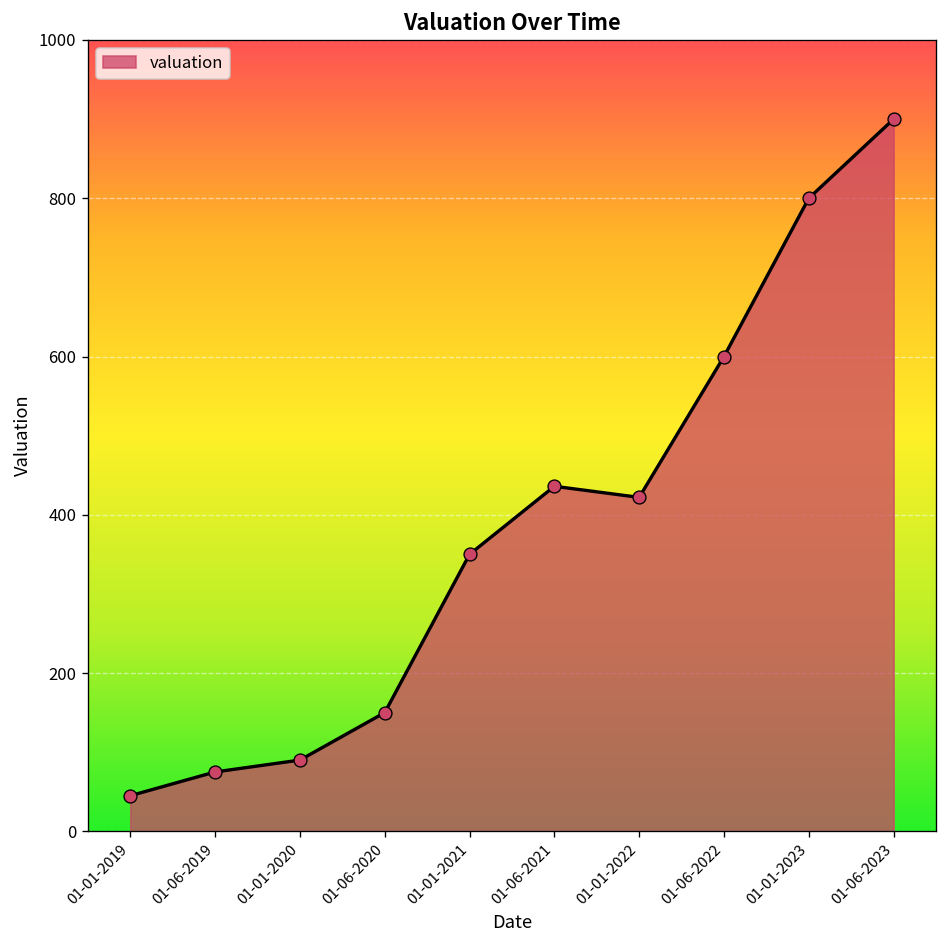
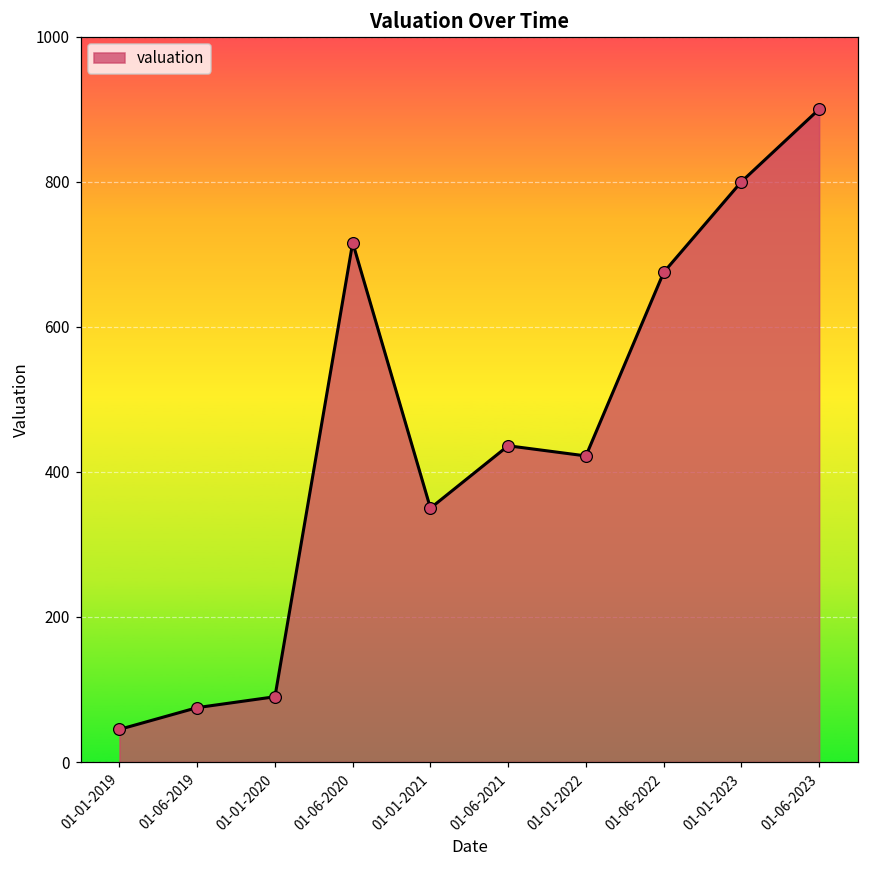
01-06-2020: 150 -> 720
01-06-2022: 600 -> 680
